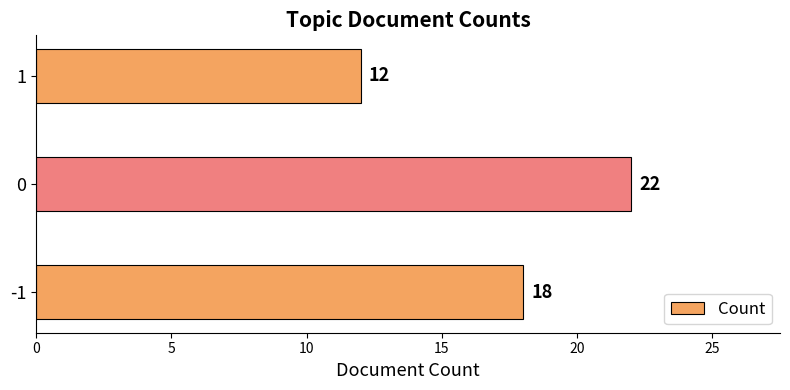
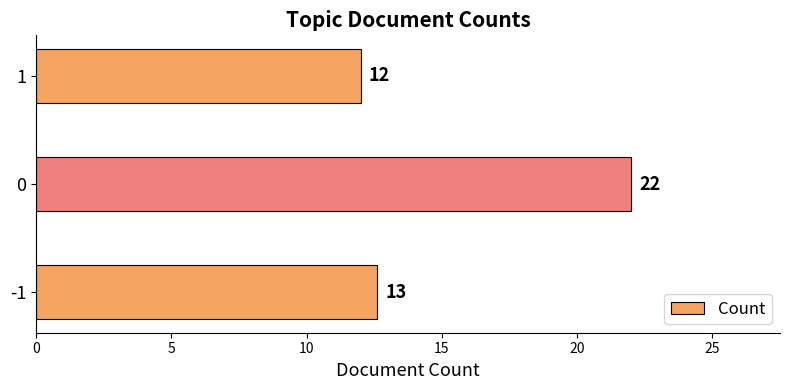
-1: 18 -> 13
